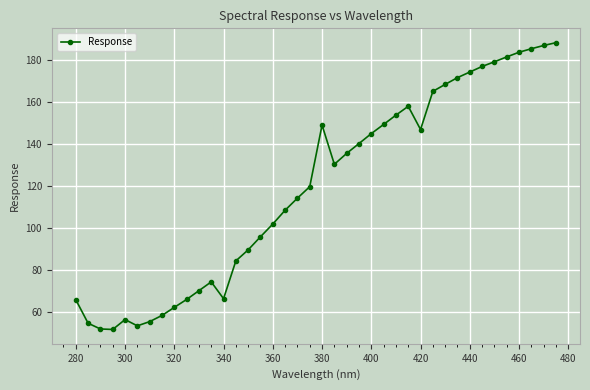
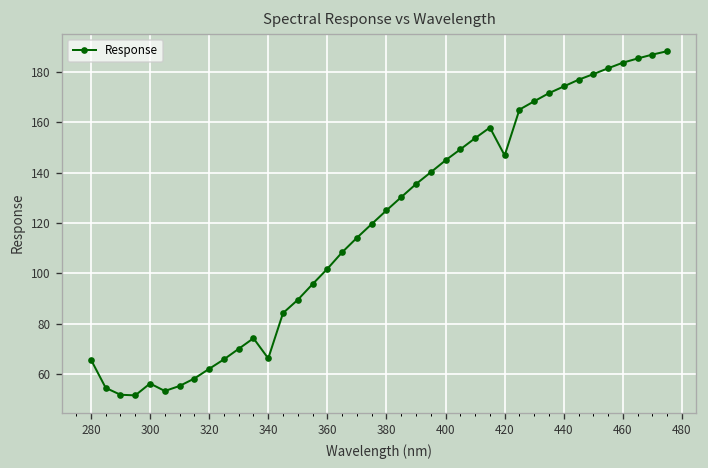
380: 149 -> 125
